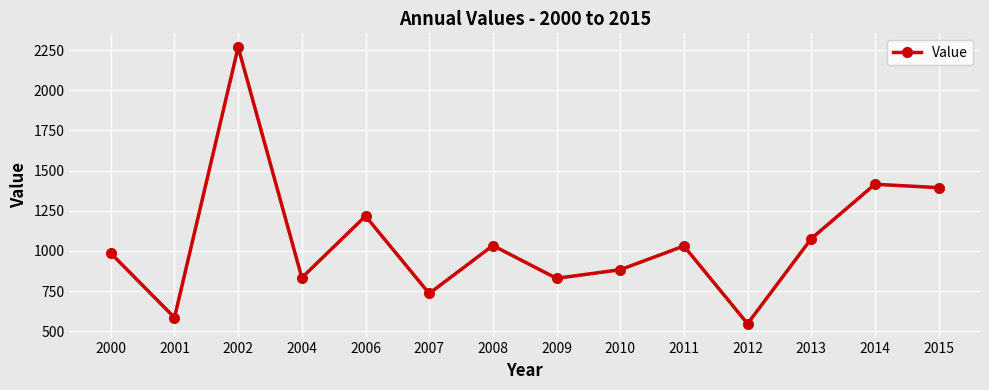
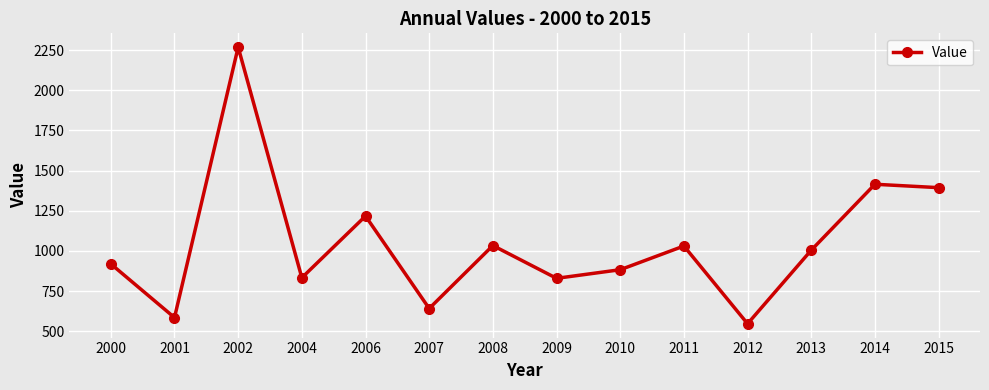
2000: 990 -> 920
2007: 730 -> 640
2013: 1080 -> 1000
